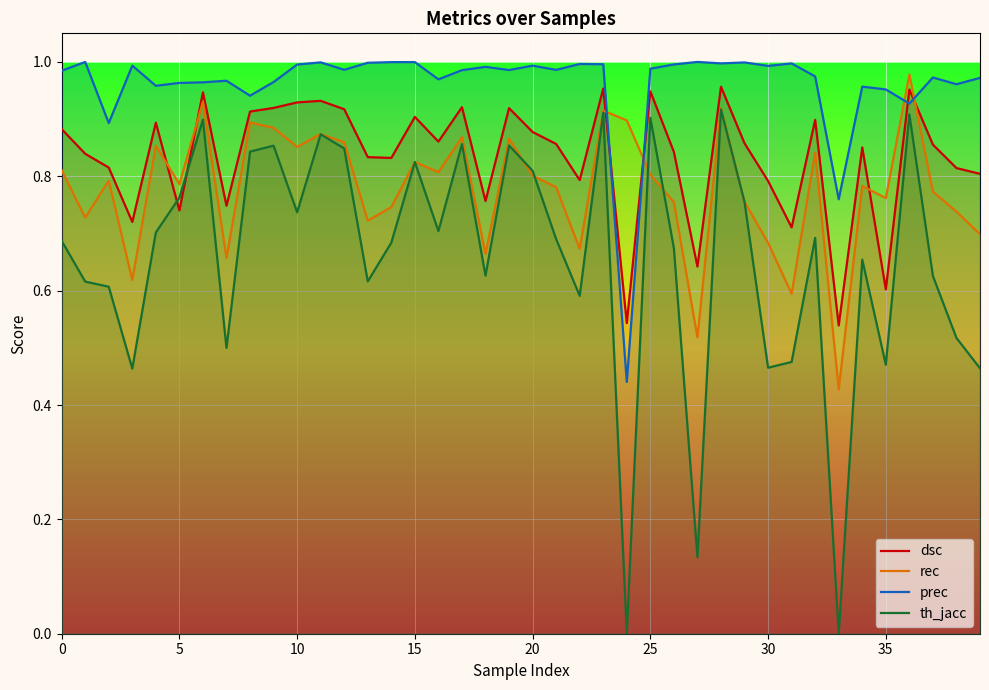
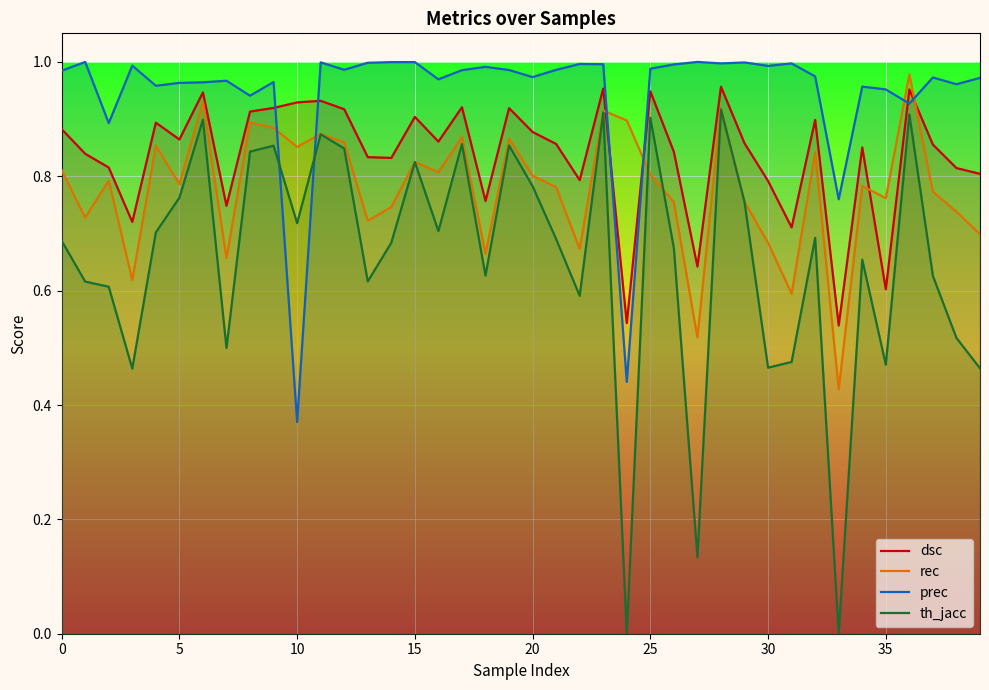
dsc, 5: 0.74 -> 0.86
prec, 10: 1.00 -> 0.37
th_jacc, 10: 0.74 -> 0.72
prec, 20: 0.99 -> 0.97
th_jacc, 20: 0.81 -> 0.78
